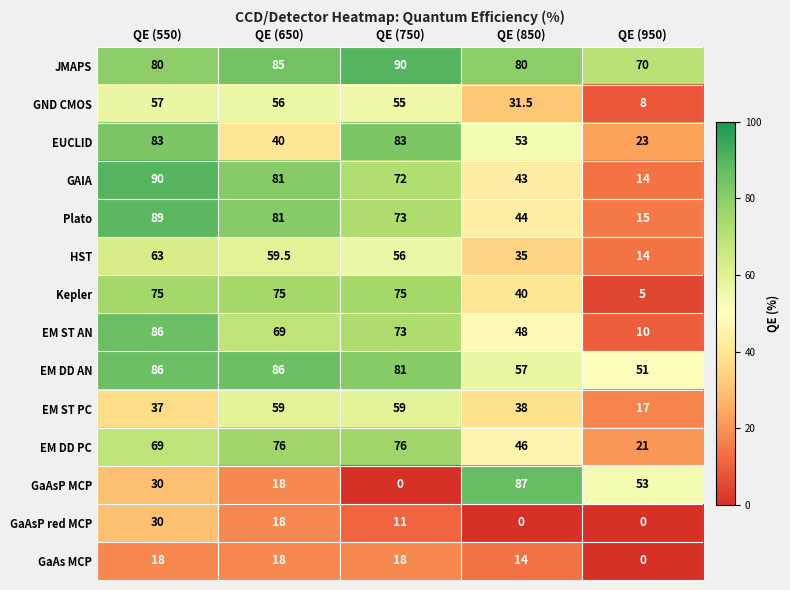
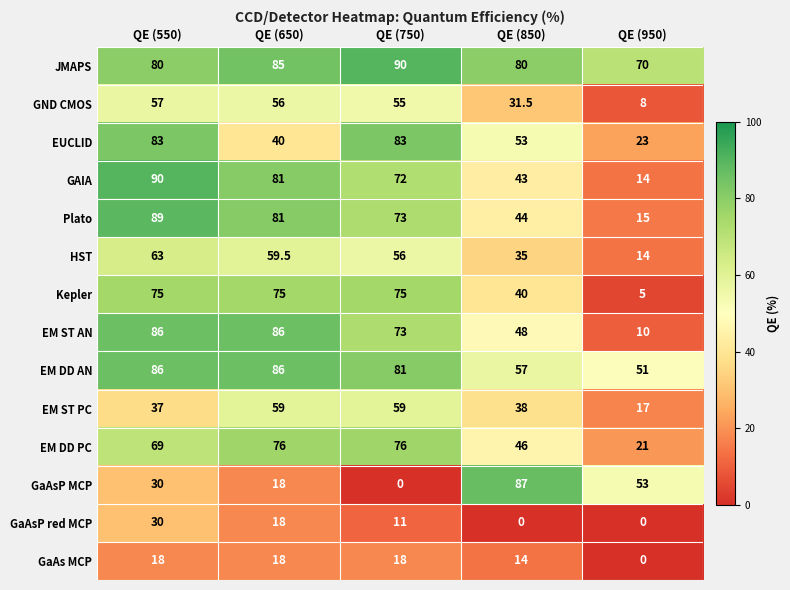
EM ST AN, QE (650): 69 -> 86
